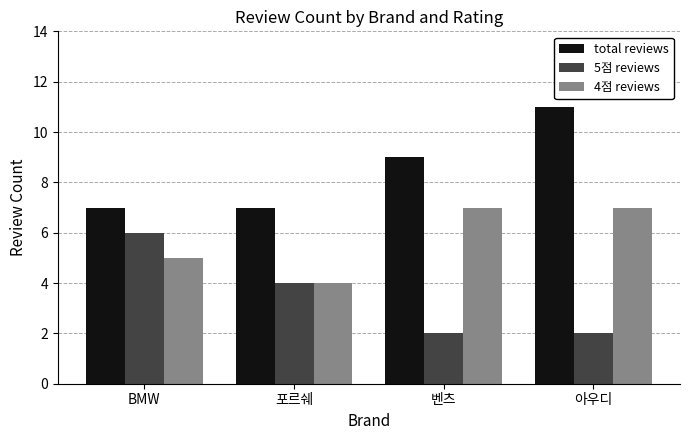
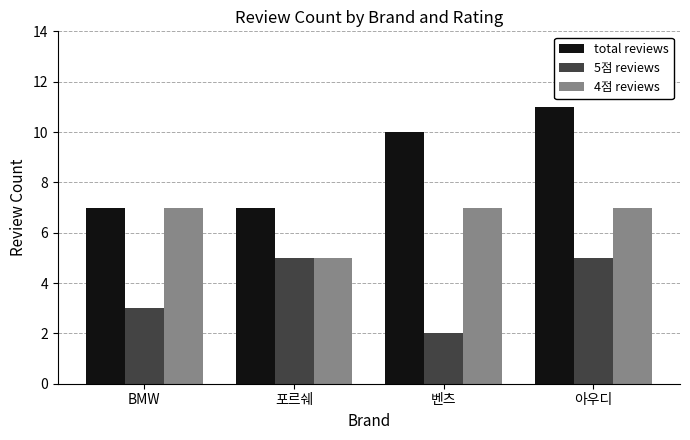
5점 reviews, BMW: 6 -> 3
4점 reviews, BMW: 5 -> 7
5점 reviews, 포르쉐: 4 -> 5
4점 reviews, 포르쉐: 4 -> 5
total reviews, 벤츠: 9 -> 10
5점 reviews, 아우디: 2 -> 5
